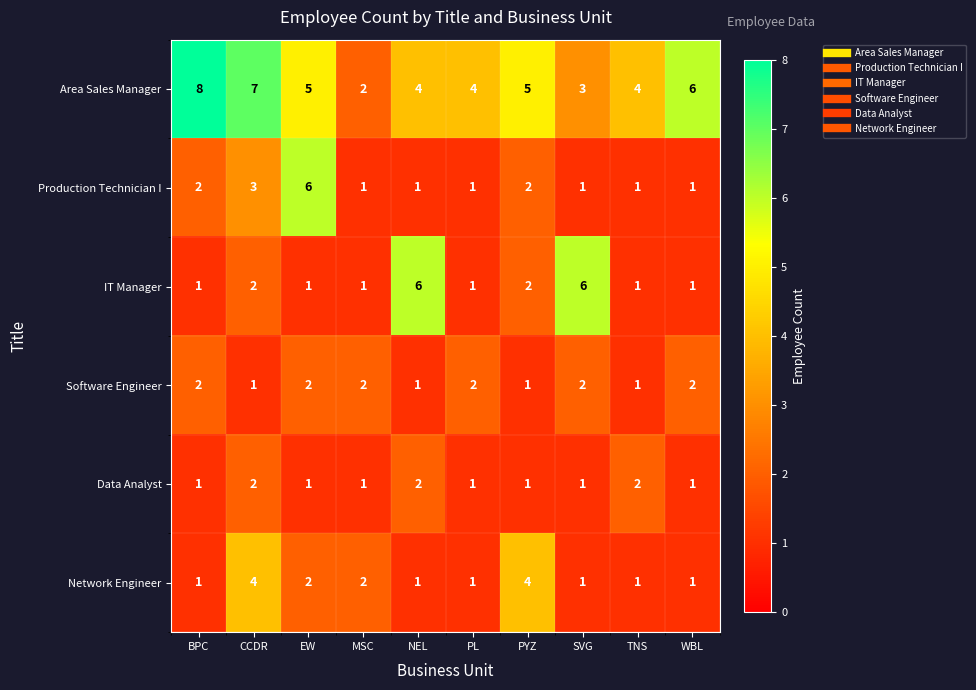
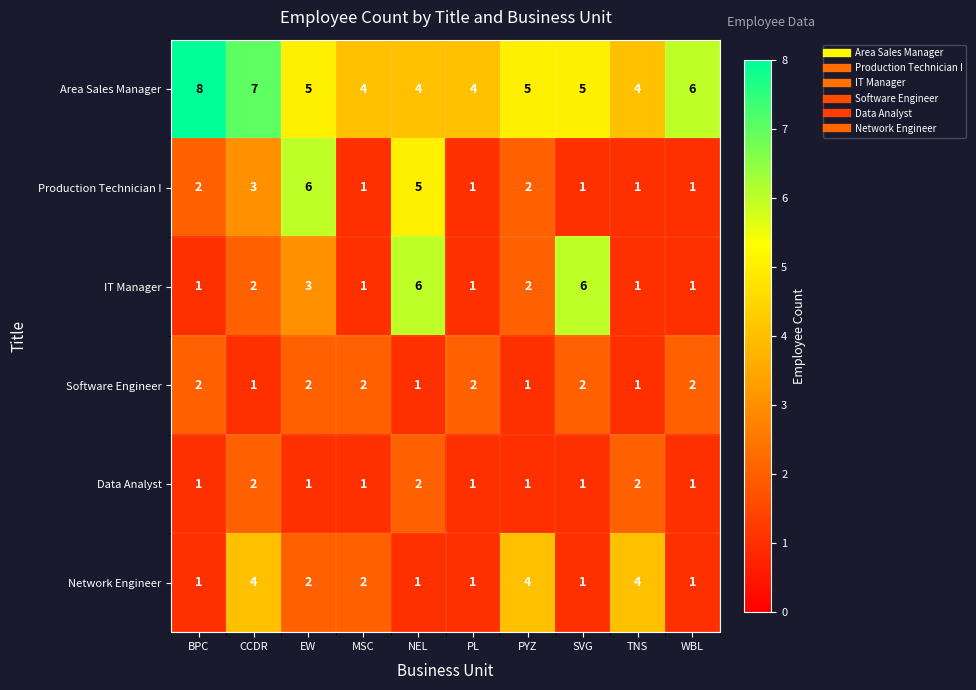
Area Sales Manager, MSC: 2 -> 4
Area Sales Manager, SVG: 3 -> 5
Production Technician I, NEL: 1 -> 5
IT Manager, EW: 1 -> 3
Network Engineer, TNS: 1 -> 4
